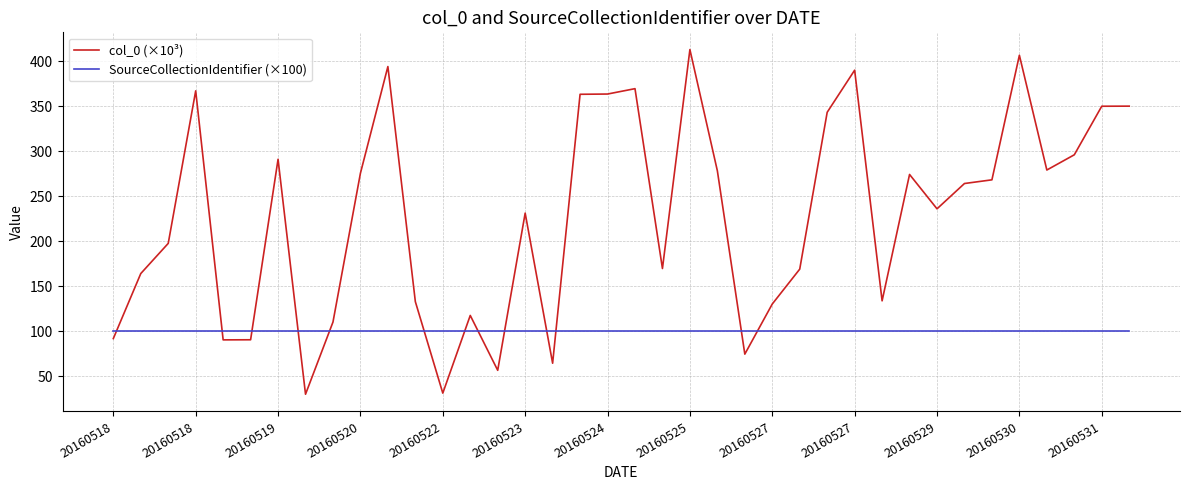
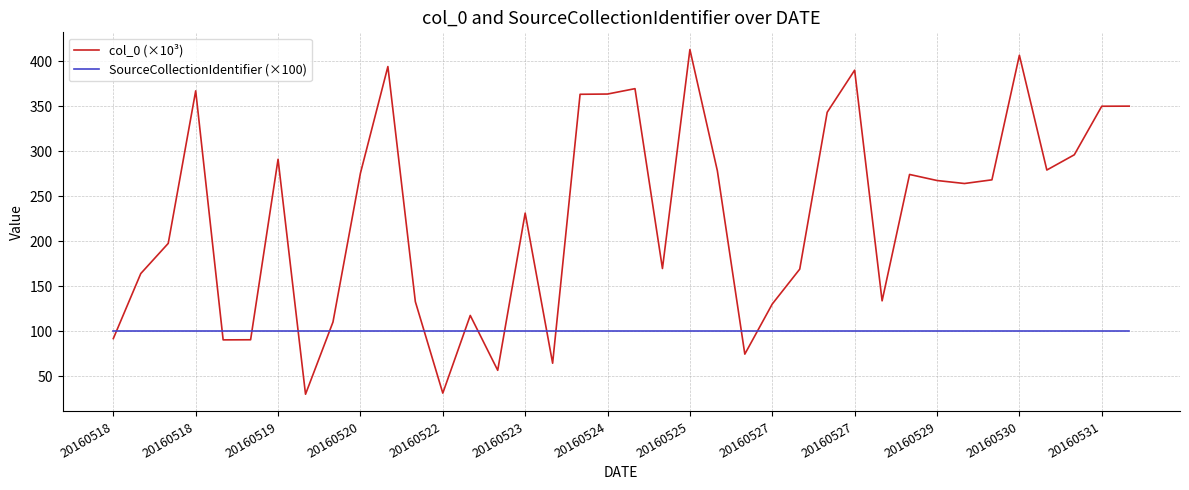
col_0 (×10³), 20160529: 240 -> 270
